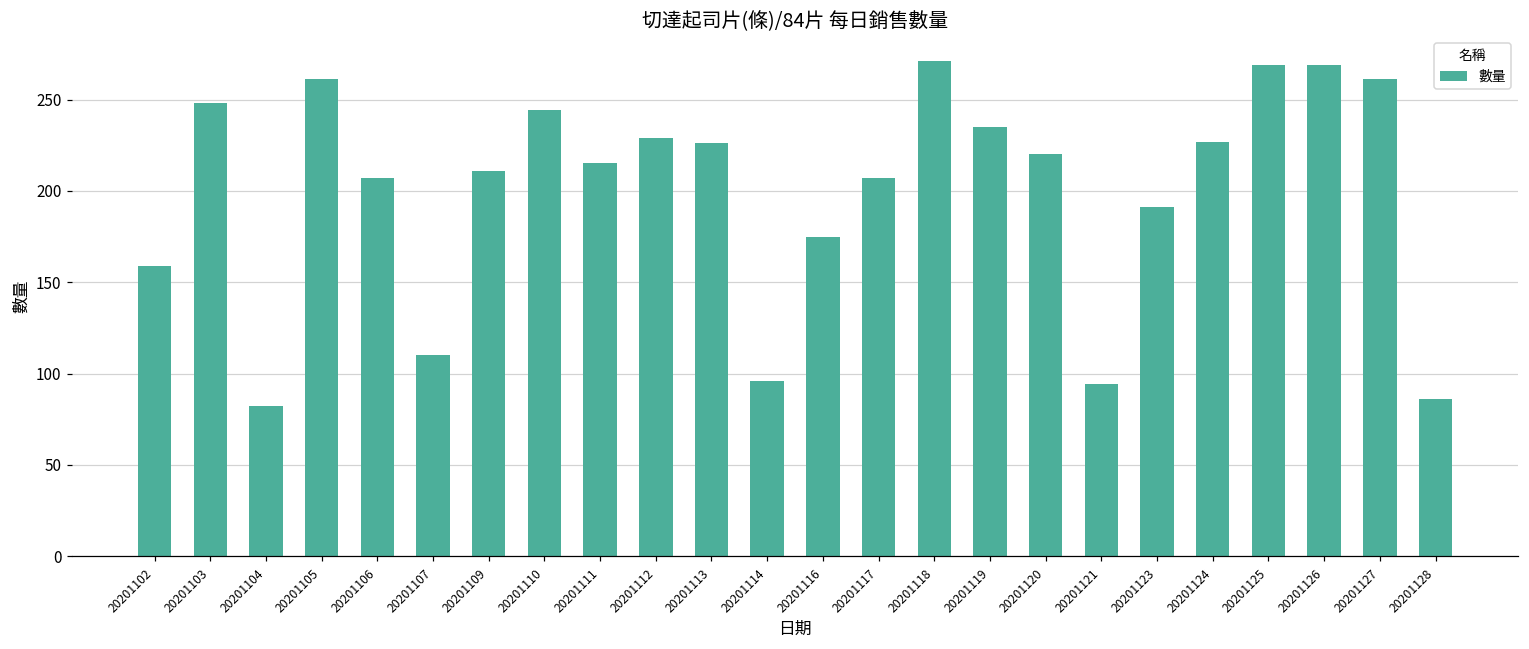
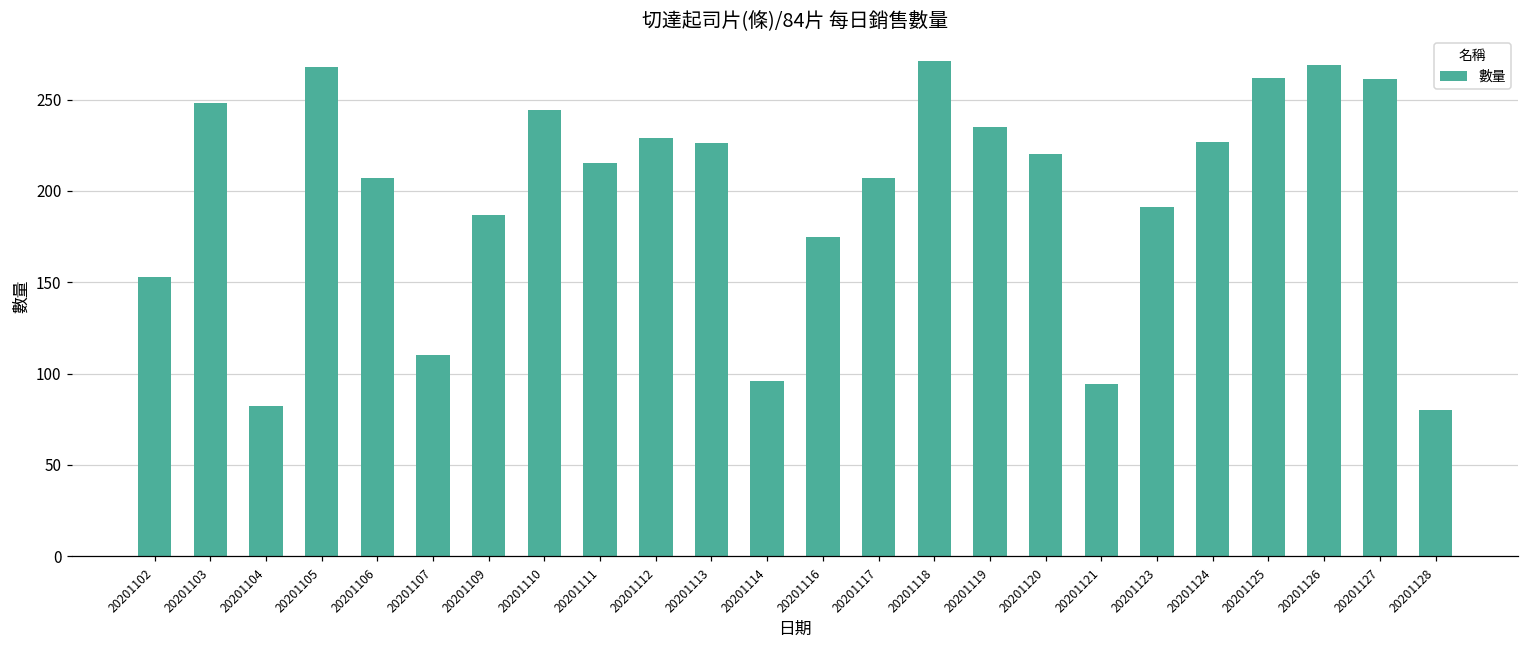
20201102: 159 -> 153
20201105: 261 -> 268
20201109: 211 -> 187
20201125: 269 -> 262
20201128: 86 -> 80
